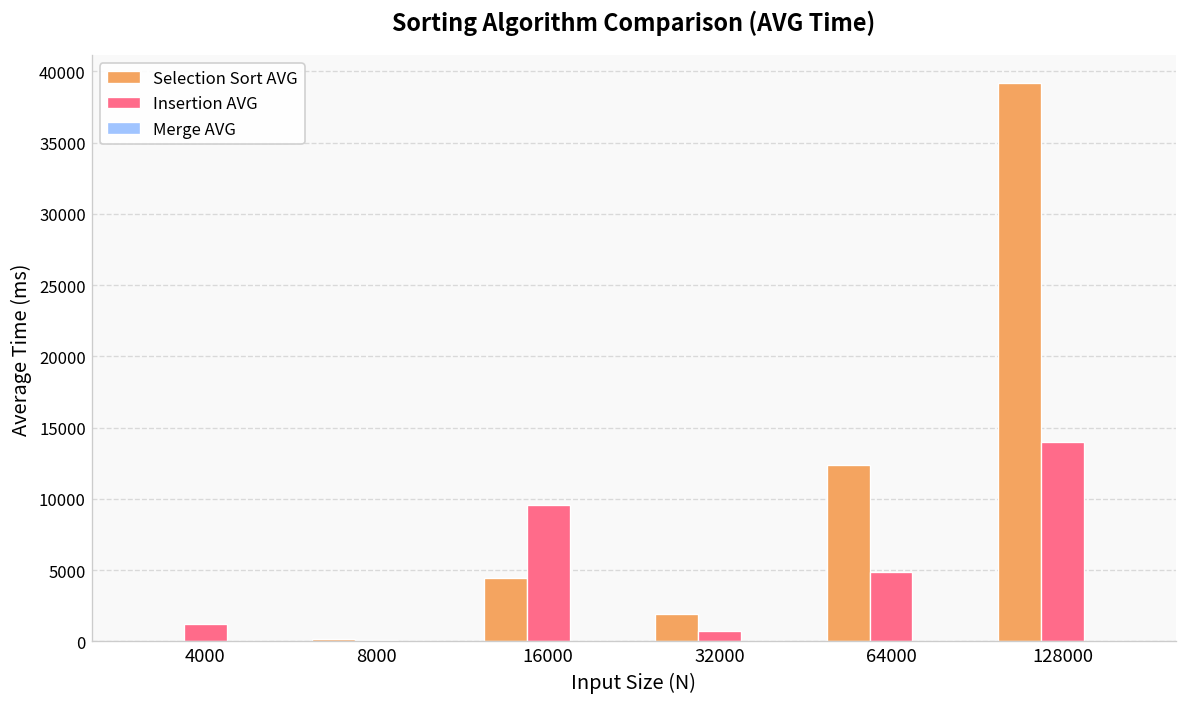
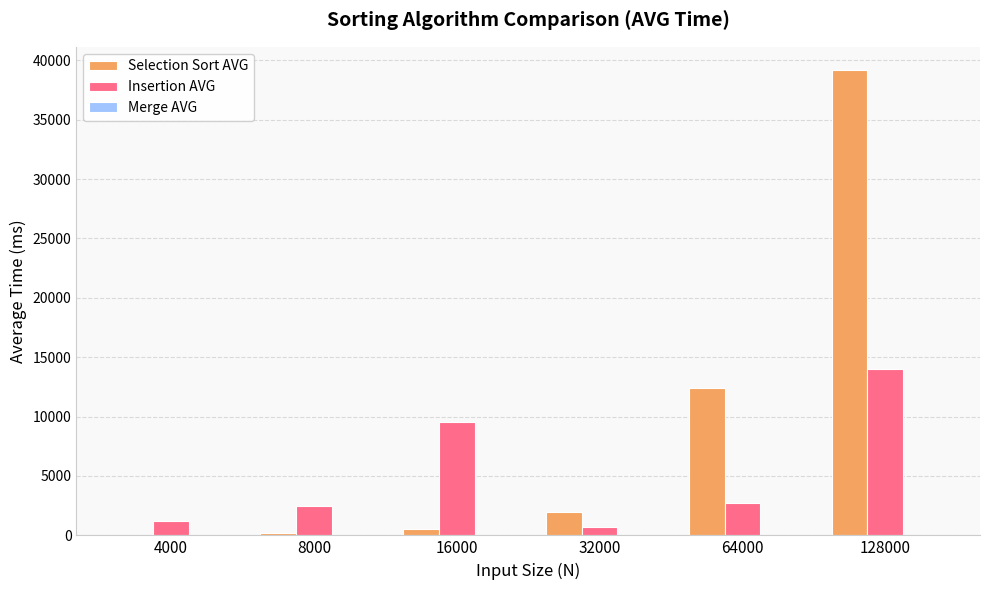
Insertion AVG, 8000: 100 -> 2500
Selection Sort AVG, 16000: 4500 -> 500
Insertion AVG, 64000: 4800 -> 2700
